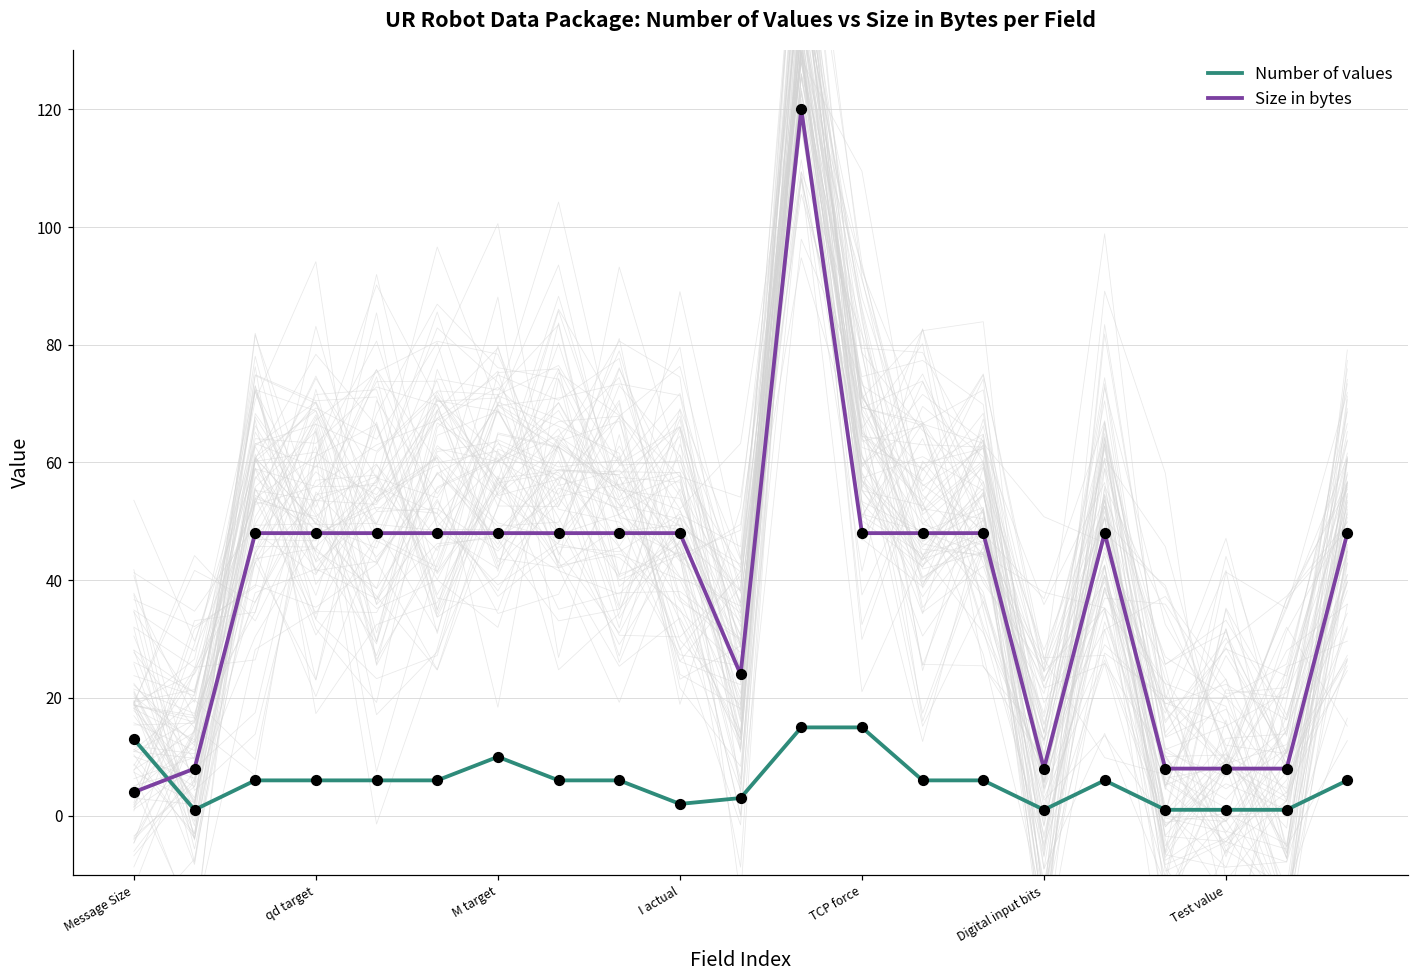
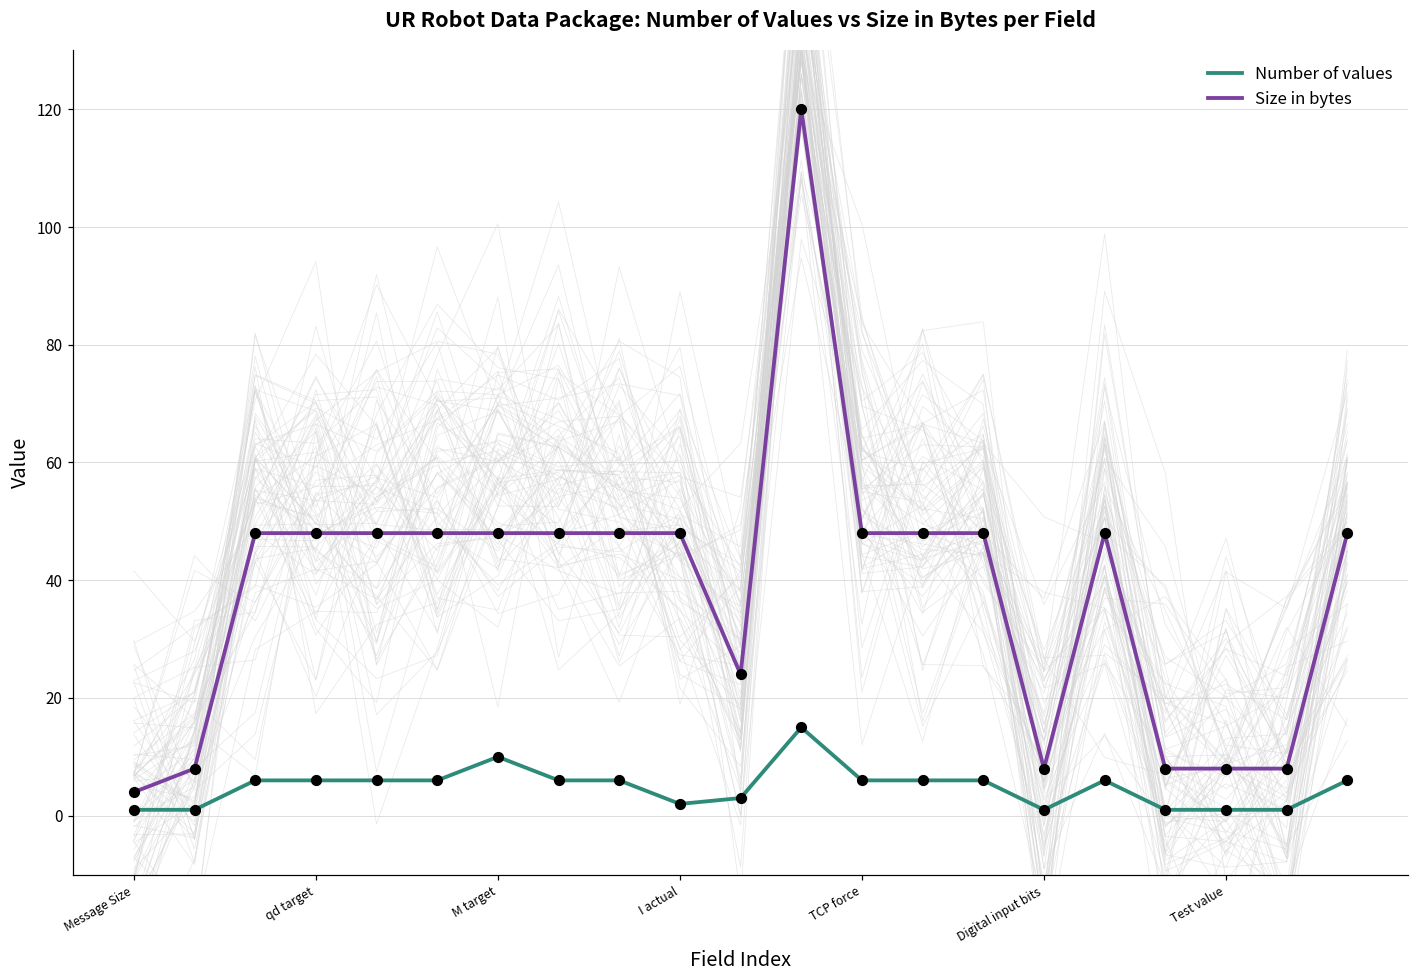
Number of values, Message Size: 13 -> 1
Number of values, TCP force: 15 -> 6
